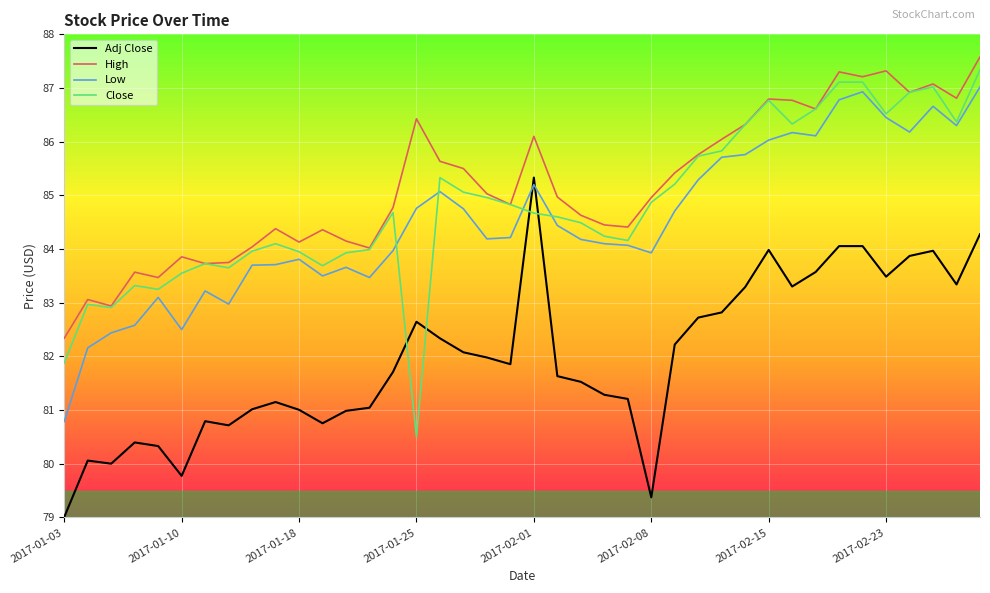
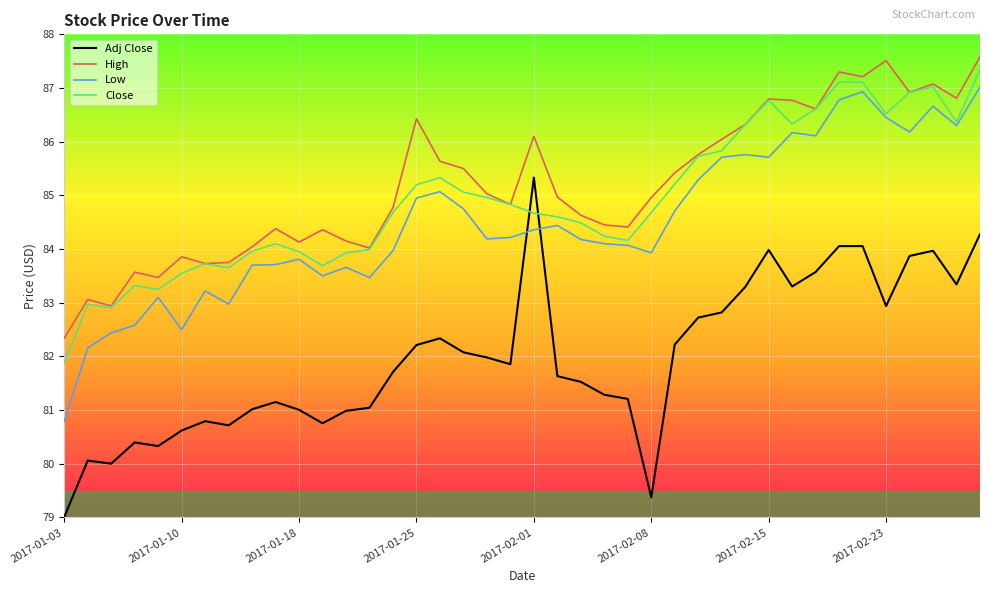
Adj Close, 2017-01-10: 79.8 -> 80.6
Adj Close, 2017-01-25: 82.6 -> 82.2
Low, 2017-01-25: 84.8 -> 85.0
Close, 2017-01-25: 80.5 -> 85.2
Low, 2017-02-01: 85.2 -> 84.4
Close, 2017-02-08: 84.9 -> 84.7
Low, 2017-02-15: 86.0 -> 85.7
Adj Close, 2017-02-23: 83.5 -> 82.9
High, 2017-02-23: 87.3 -> 87.5
